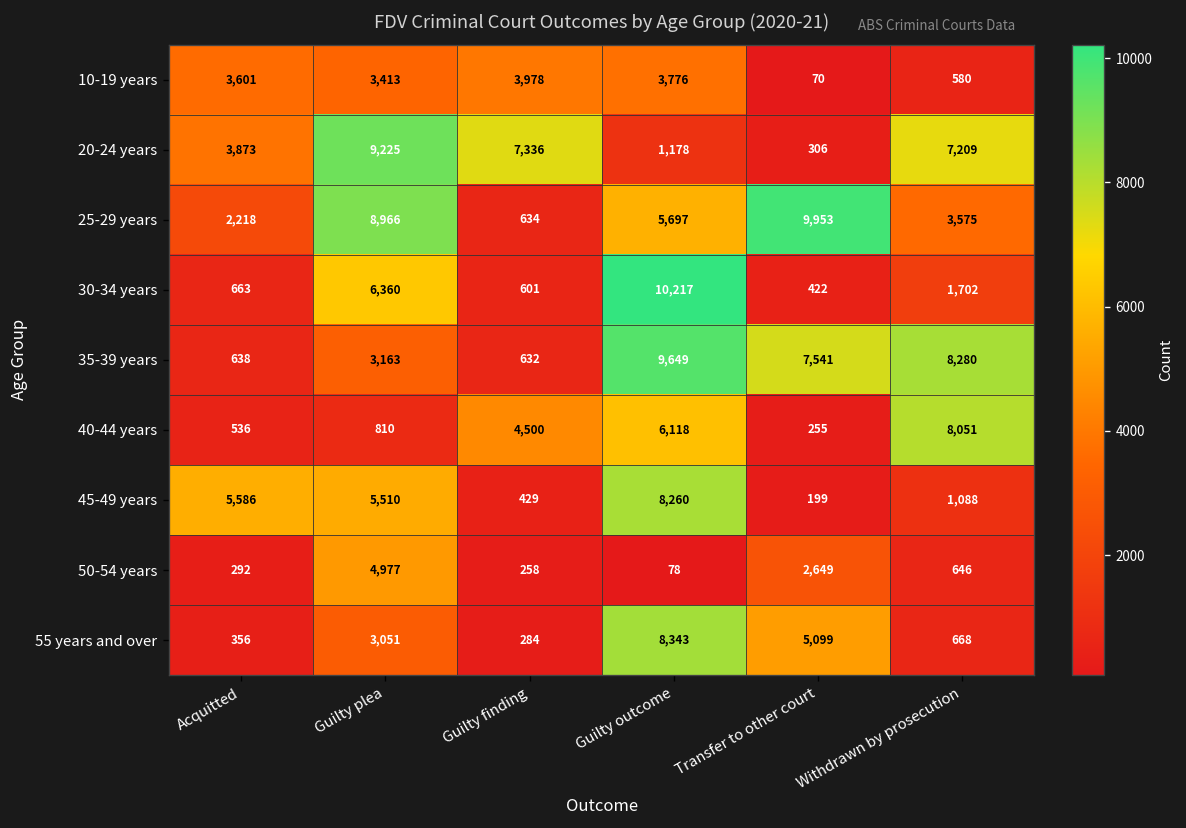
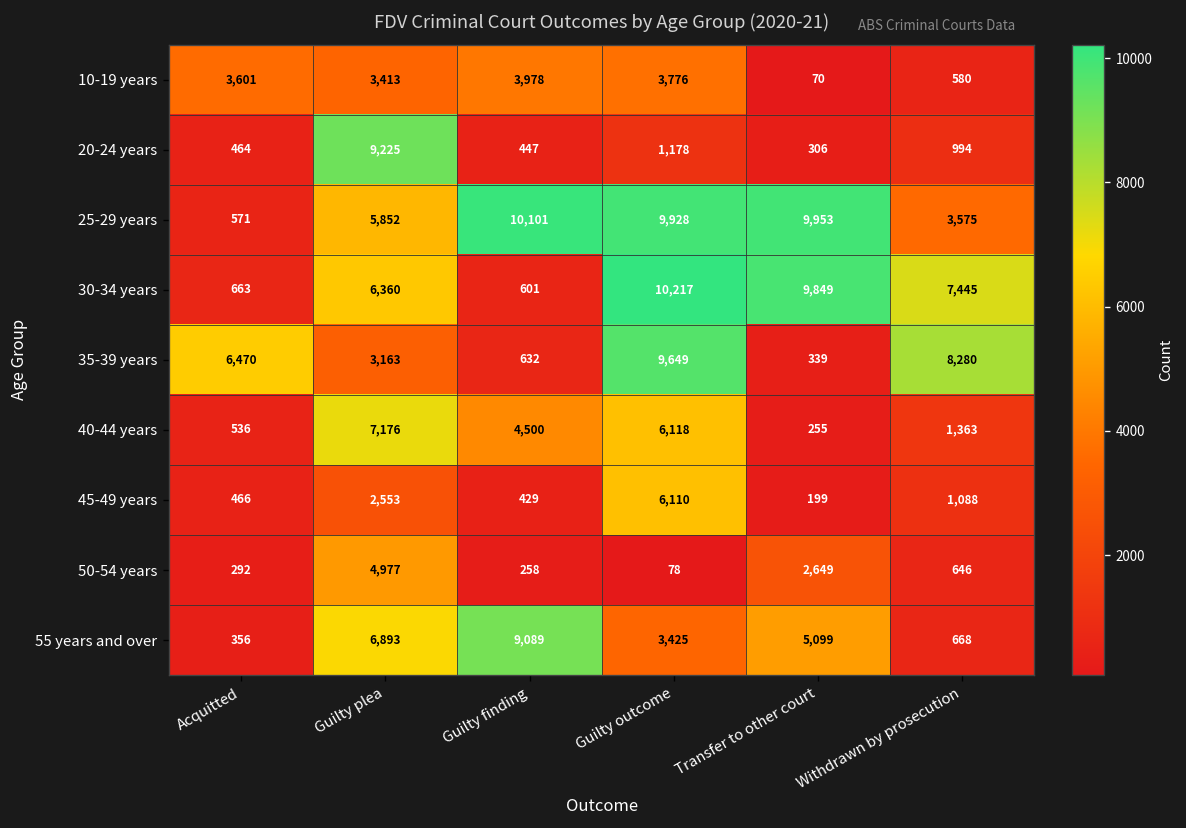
20-24 years, Acquitted: 3,873 -> 464
20-24 years, Guilty finding: 7,336 -> 447
20-24 years, Withdrawn by prosecution: 7,209 -> 994
25-29 years, Acquitted: 2,218 -> 571
25-29 years, Guilty plea: 8,966 -> 5,852
25-29 years, Guilty finding: 634 -> 10,101
25-29 years, Guilty outcome: 5,697 -> 9,928
30-34 years, Transfer to other court: 422 -> 9,849
30-34 years, Withdrawn by prosecution: 1,702 -> 7,445
35-39 years, Acquitted: 638 -> 6,470
35-39 years, Transfer to other court: 7,541 -> 339
40-44 years, Guilty plea: 810 -> 7,176
40-44 years, Withdrawn by prosecution: 8,051 -> 1,363
45-49 years, Acquitted: 5,586 -> 466
45-49 years, Guilty plea: 5,510 -> 2,553
45-49 years, Guilty outcome: 8,260 -> 6,110
55 years and over, Guilty plea: 3,051 -> 6,893
55 years and over, Guilty finding: 284 -> 9,089
55 years and over, Guilty outcome: 8,343 -> 3,425
